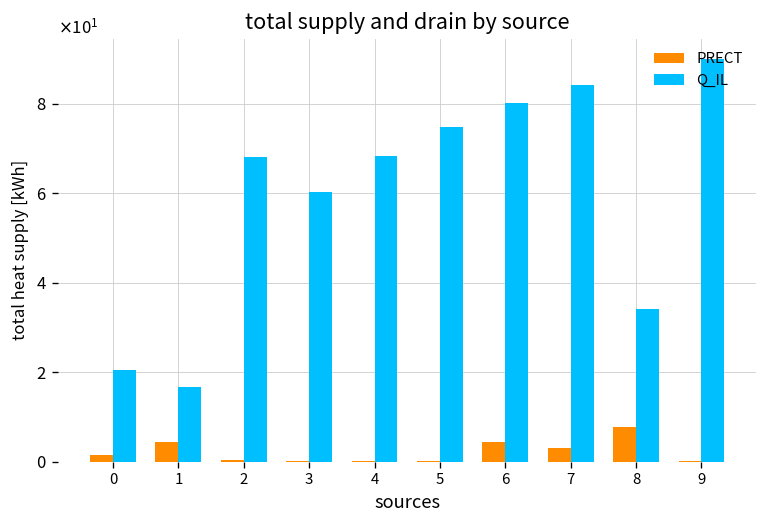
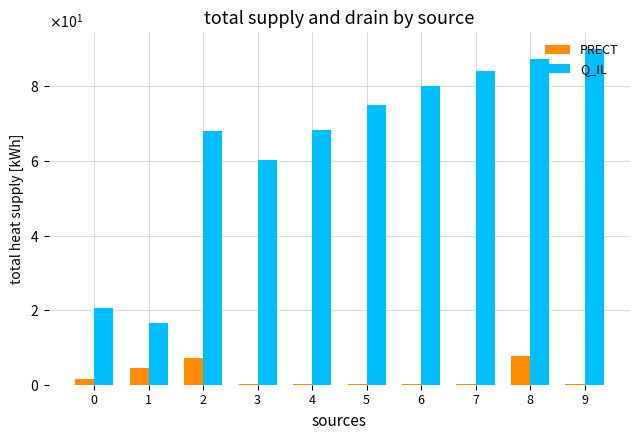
PRECT, 2: 0 -> 7
PRECT, 6: 4 -> 0
PRECT, 7: 3 -> 0
Q_IL, 8: 34 -> 87
